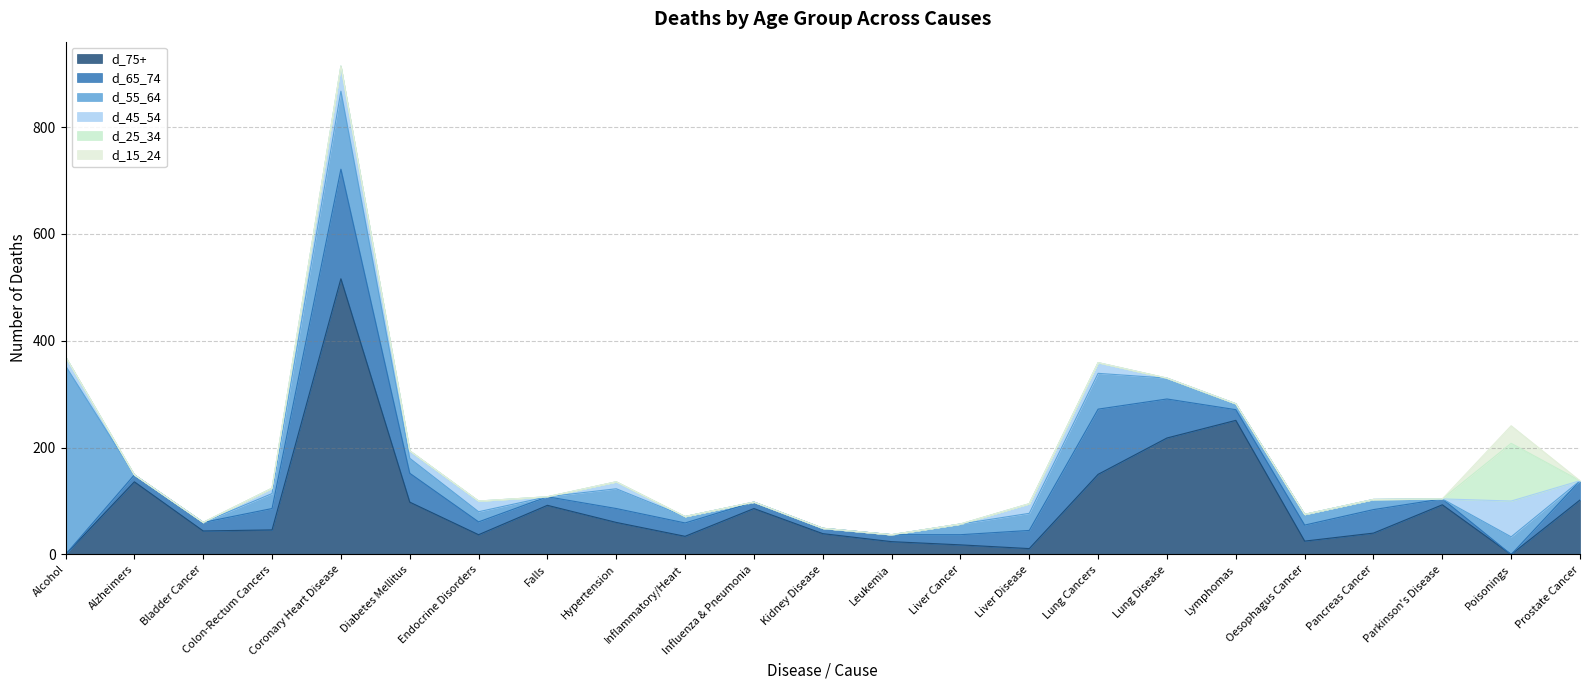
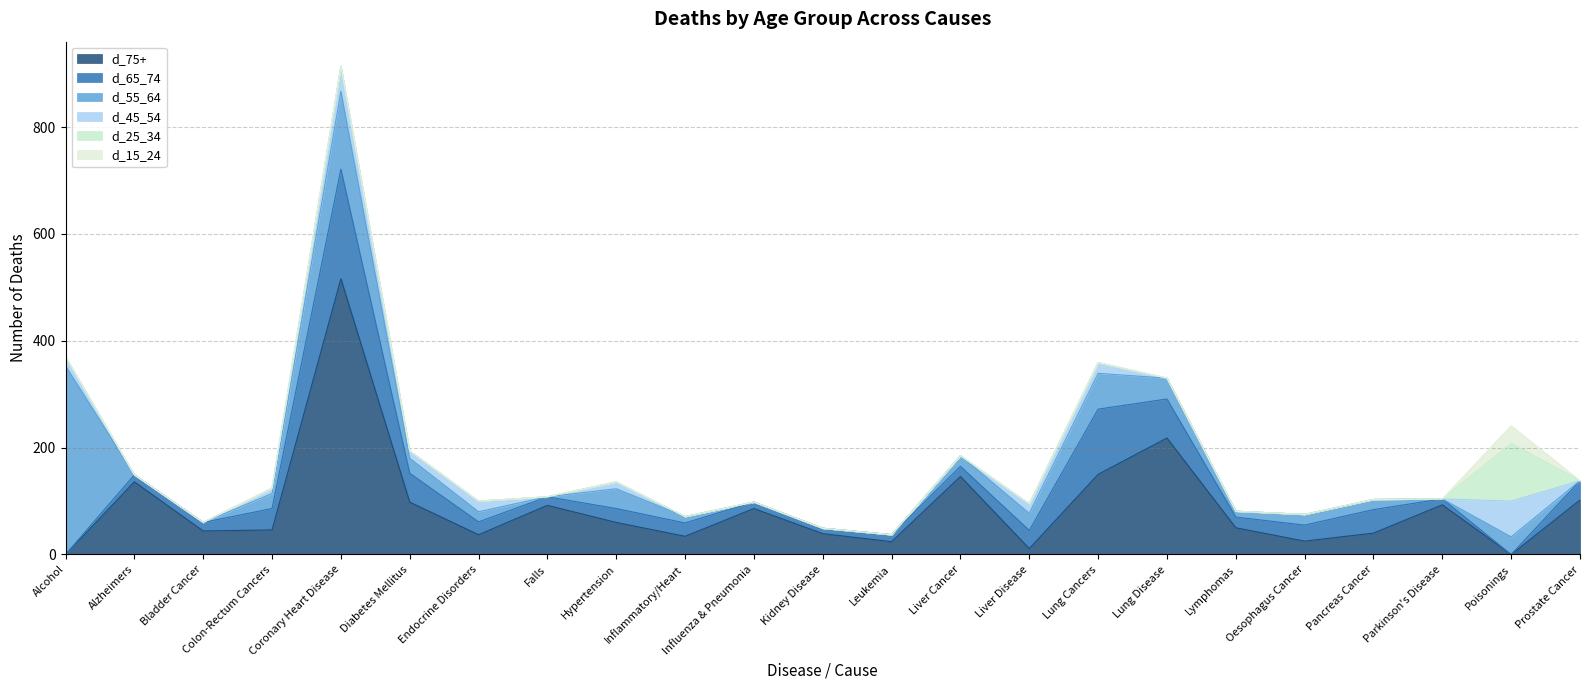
d_75+, Liver Cancer: 20 -> 150
d_75+, Lymphomas: 250 -> 50
